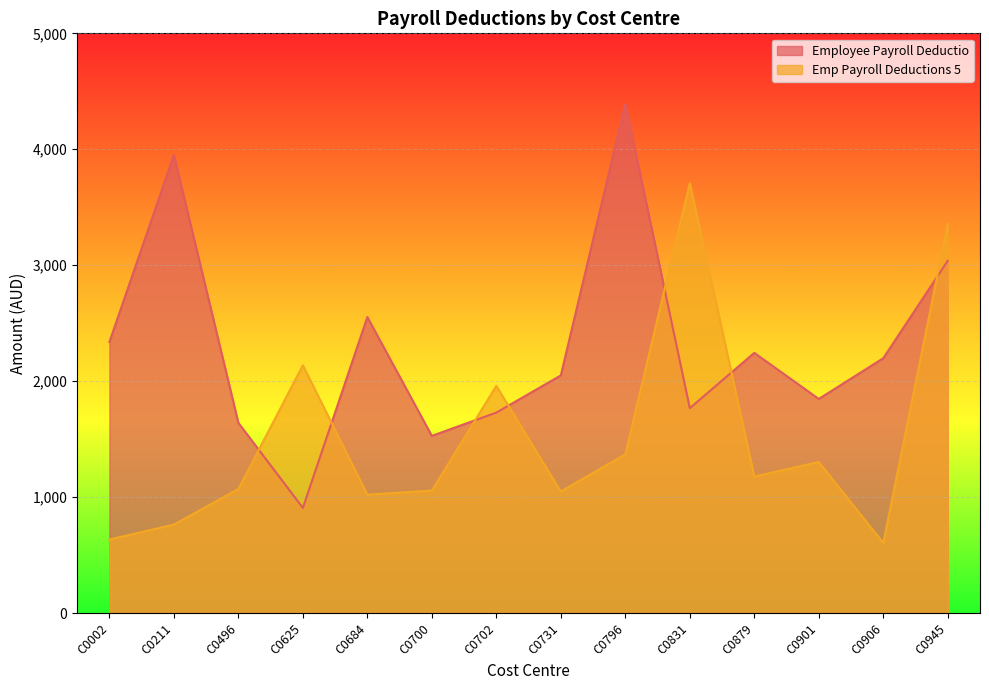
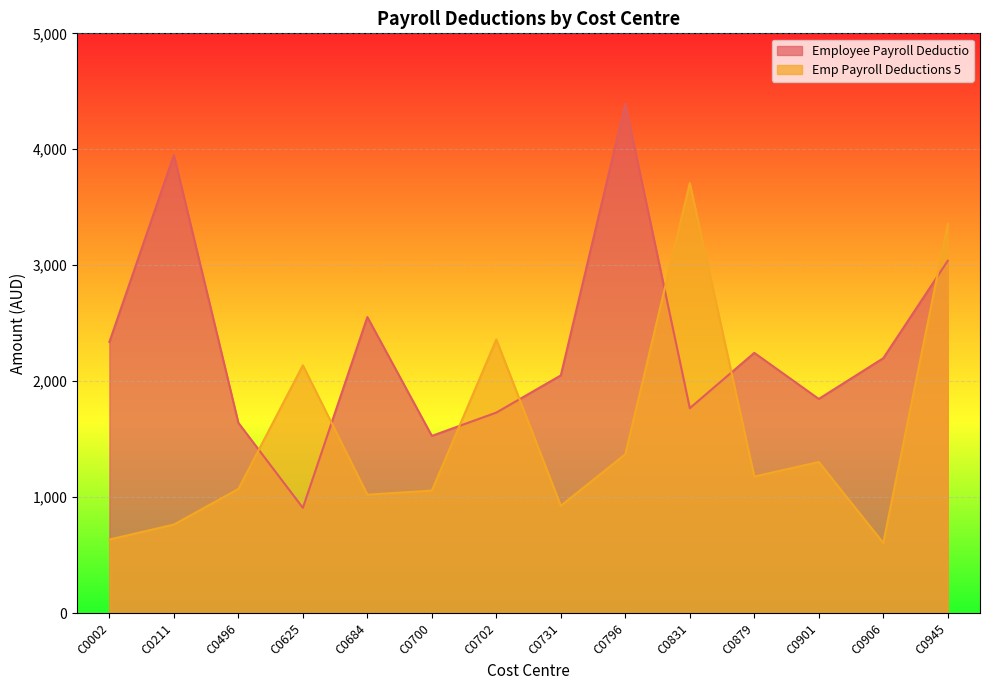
Emp Payroll Deductions 5, C0702: 1,960 -> 2,360
Emp Payroll Deductions 5, C0731: 1,050 -> 930
